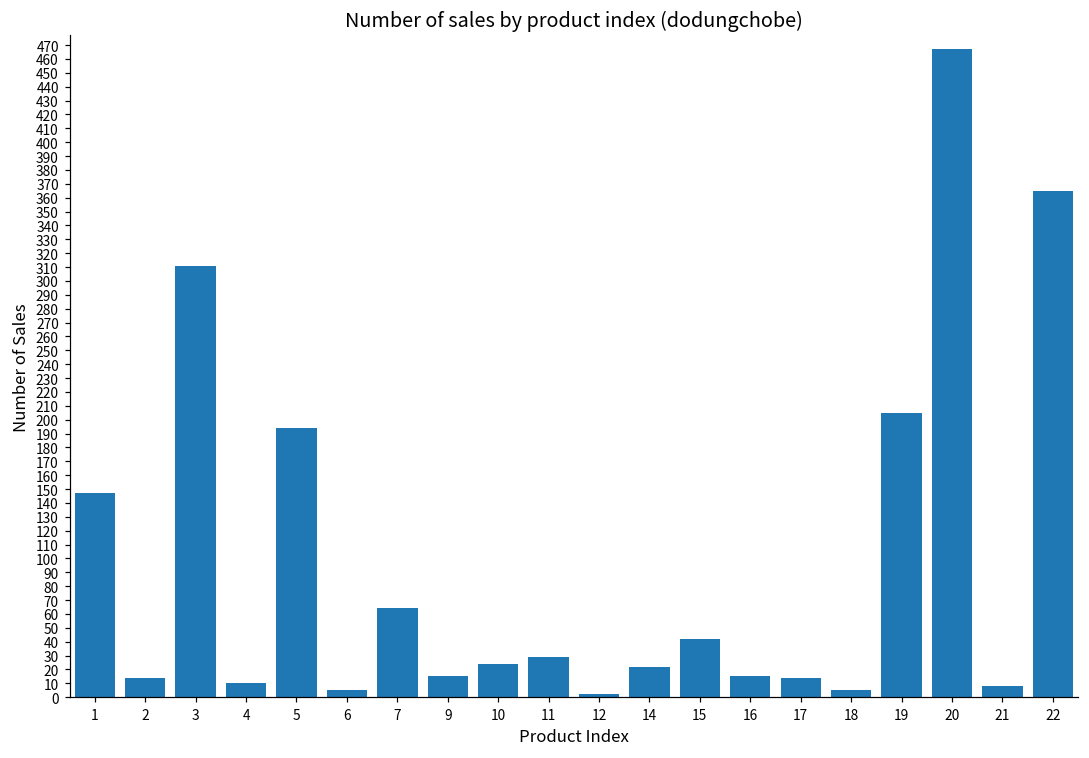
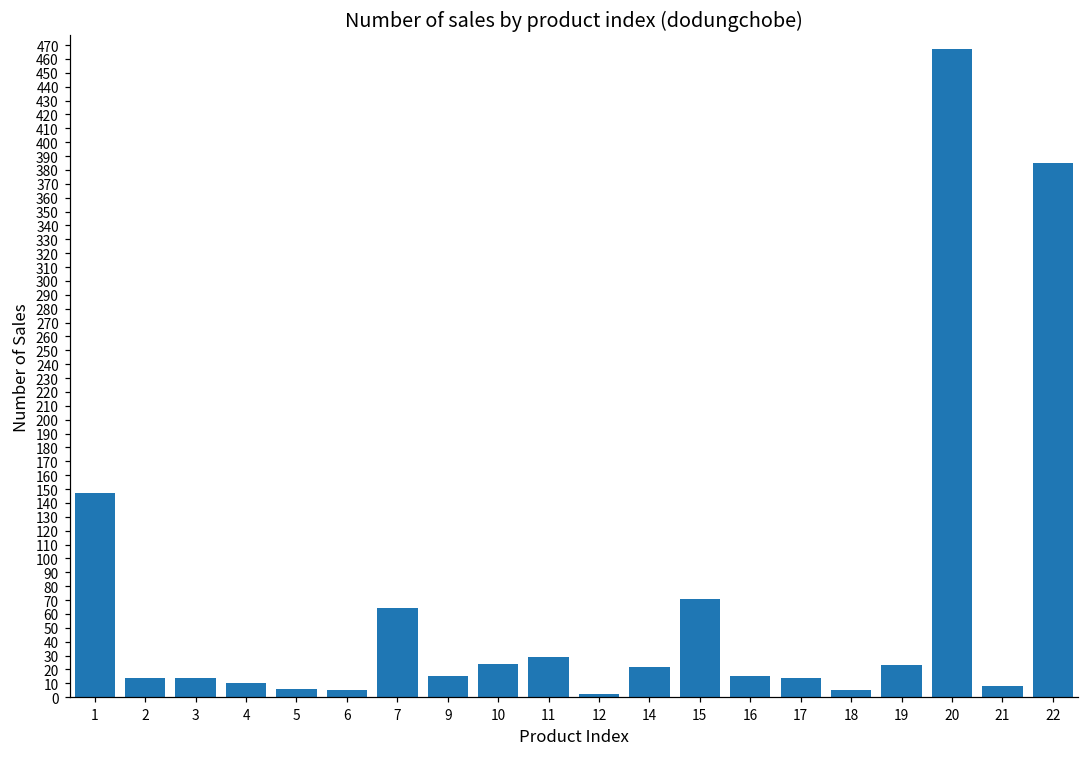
3: 311 -> 14
5: 194 -> 6
15: 42 -> 71
19: 205 -> 23
22: 365 -> 385
